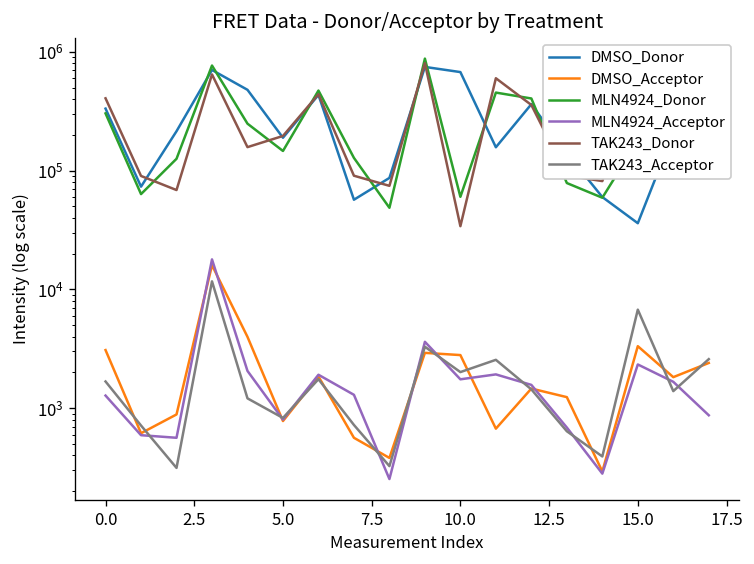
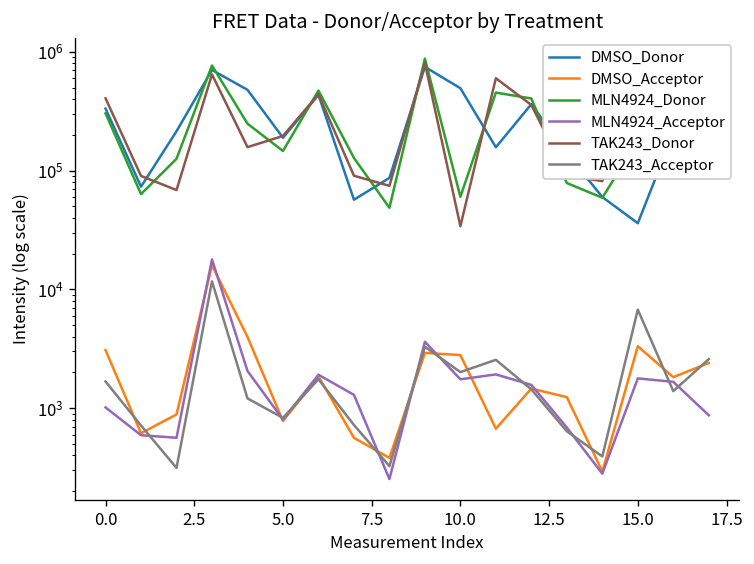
MLN4924_Acceptor, 0.0: 1300 -> 1000
DMSO_Donor, 10.0: 700000 -> 500000
MLN4924_Acceptor, 15.0: 2300 -> 1800
